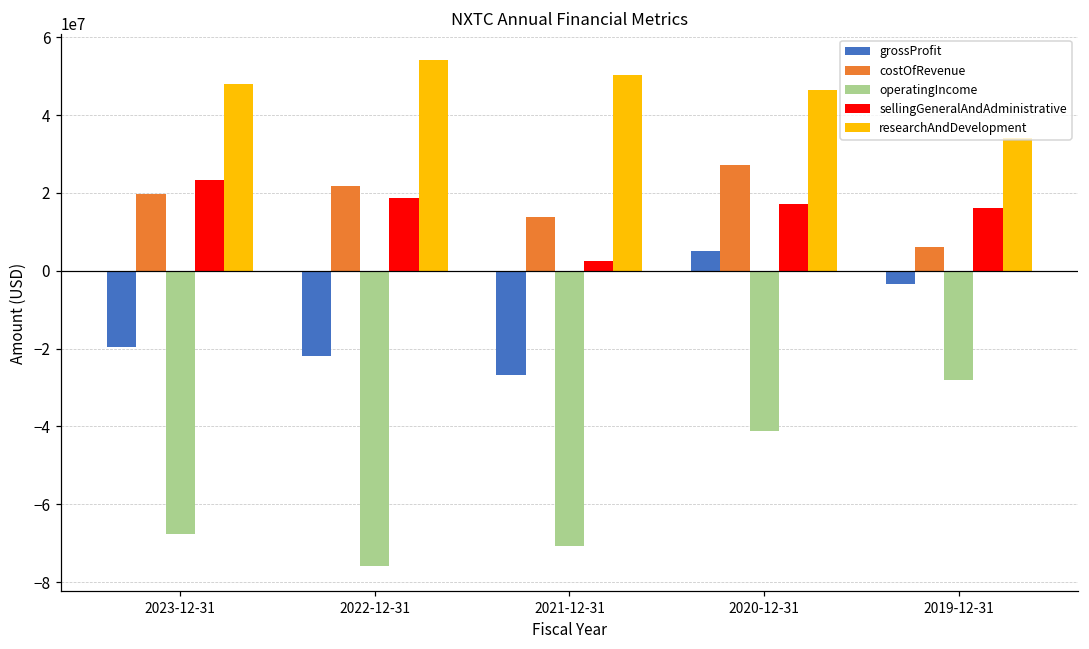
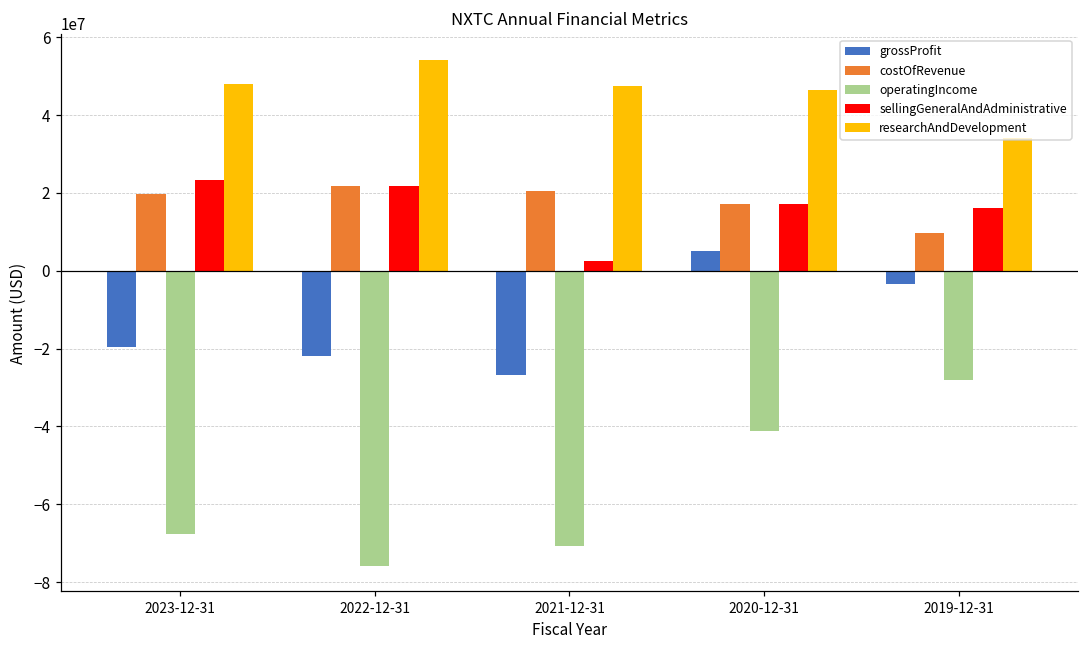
sellingGeneralAndAdministrative, 2022-12-31: 19000000 -> 22000000
costOfRevenue, 2021-12-31: 14000000 -> 21000000
researchAndDevelopment, 2021-12-31: 50000000 -> 48000000
costOfRevenue, 2020-12-31: 27000000 -> 17000000
costOfRevenue, 2019-12-31: 6000000 -> 10000000
